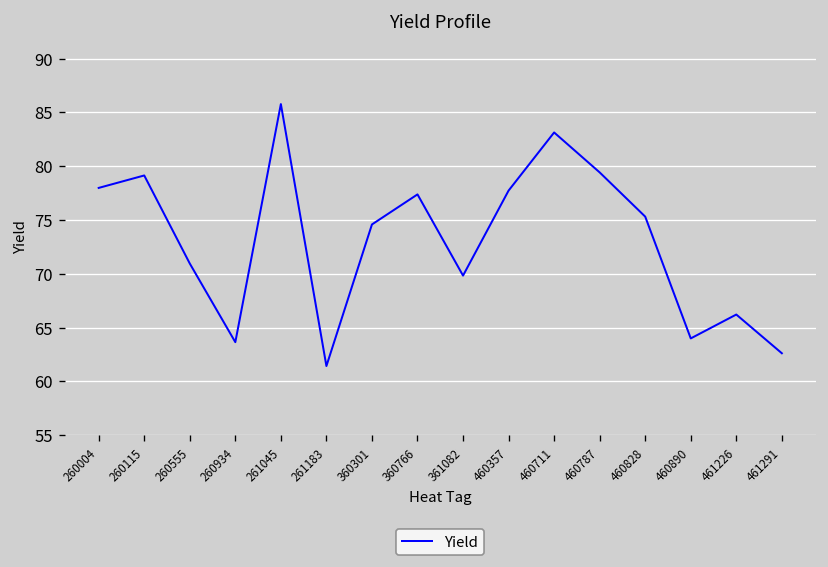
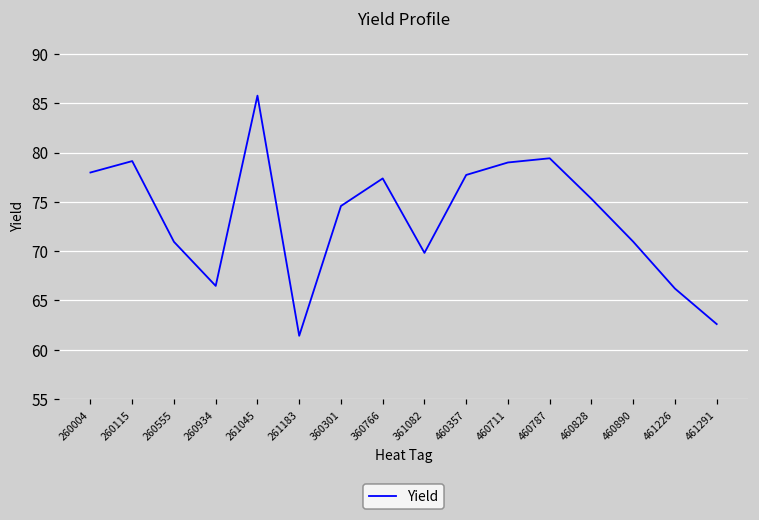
260934: 64 -> 66
460711: 83 -> 79
460890: 64 -> 71
